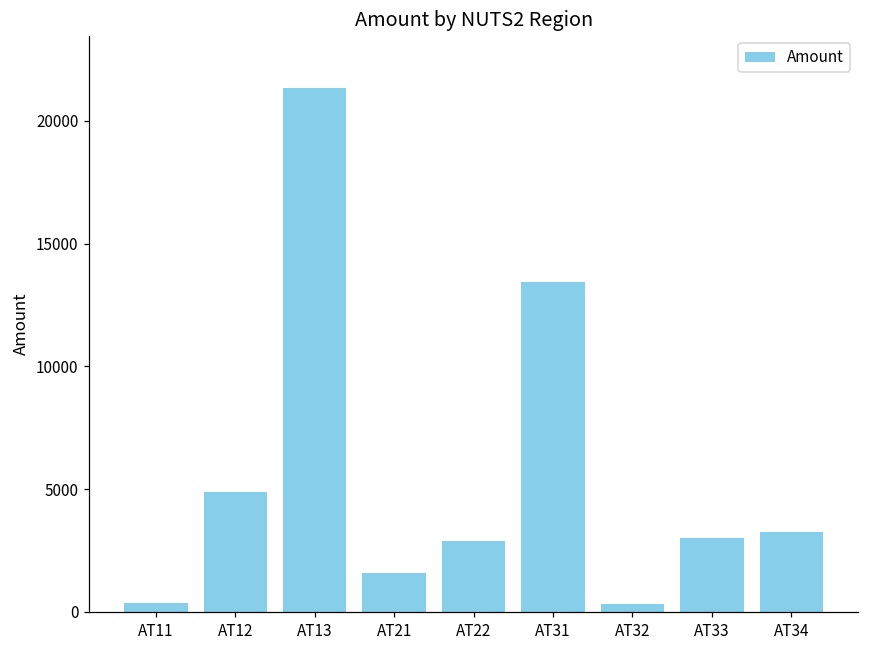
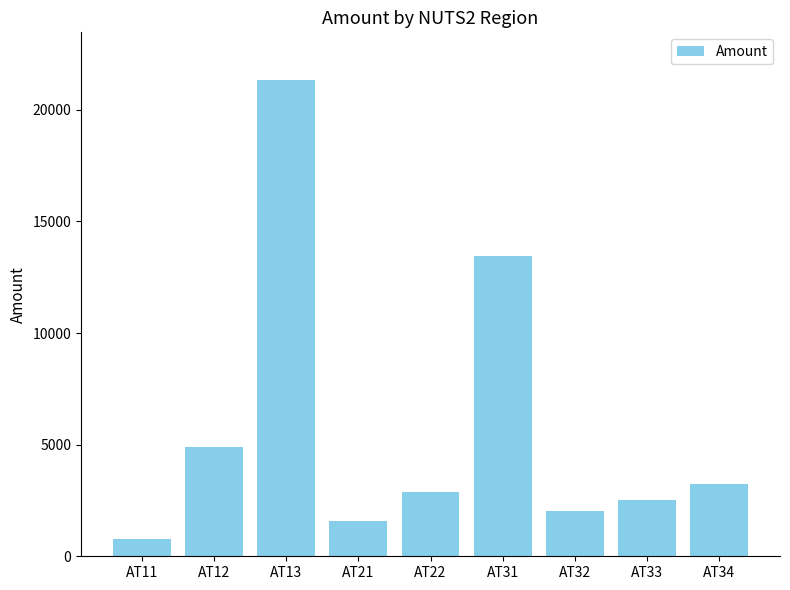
AT11: 400 -> 800
AT32: 300 -> 2000
AT33: 3000 -> 2500
